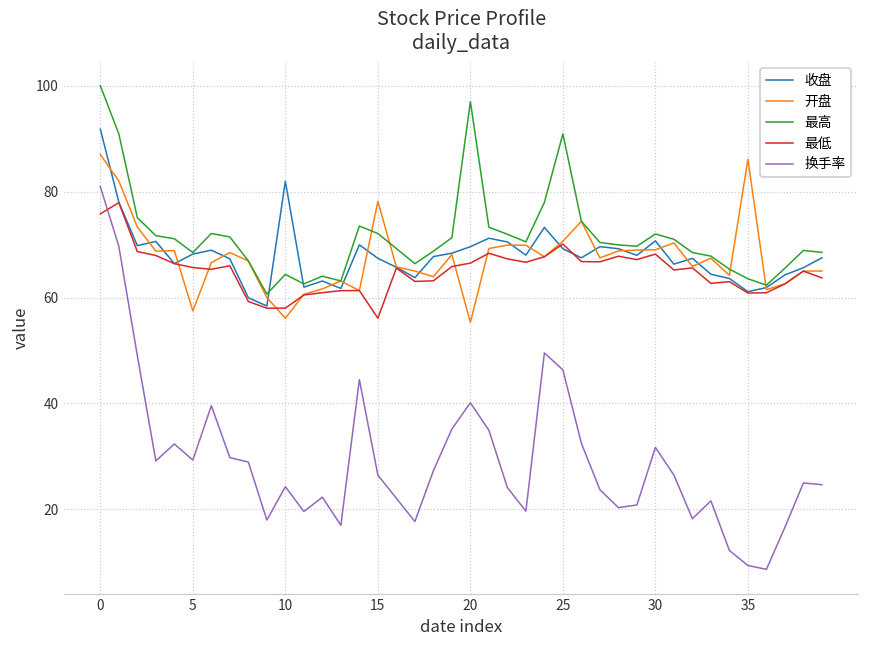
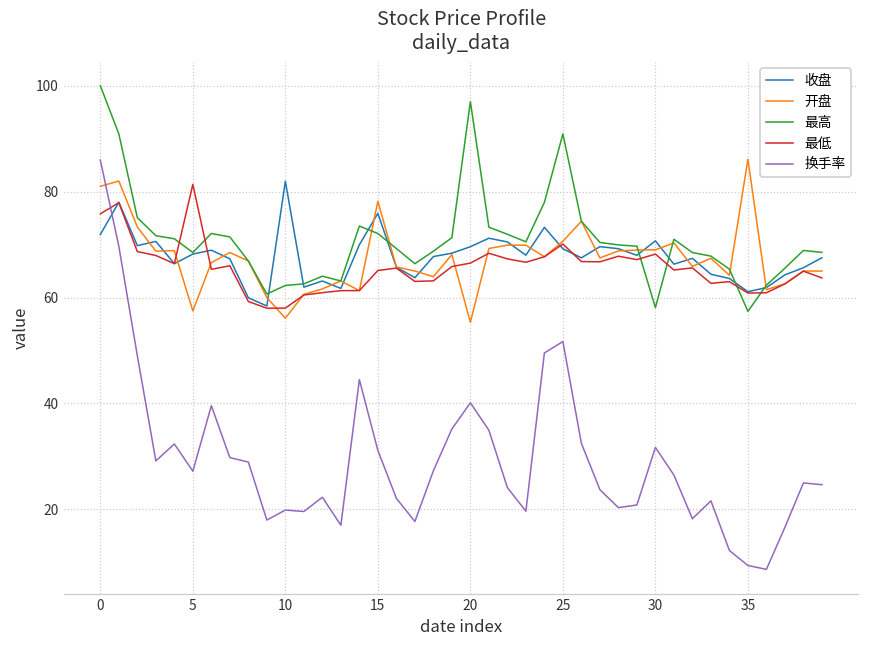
收盘, 0: 92 -> 72
开盘, 0: 87 -> 81
换手率, 0: 81 -> 86
最低, 5: 66 -> 81
换手率, 5: 29 -> 27
最高, 10: 64 -> 62
换手率, 10: 24 -> 20
收盘, 15: 67 -> 76
最低, 15: 56 -> 65
换手率, 15: 26 -> 31
换手率, 25: 46 -> 52
最高, 30: 72 -> 58
最高, 35: 64 -> 57
